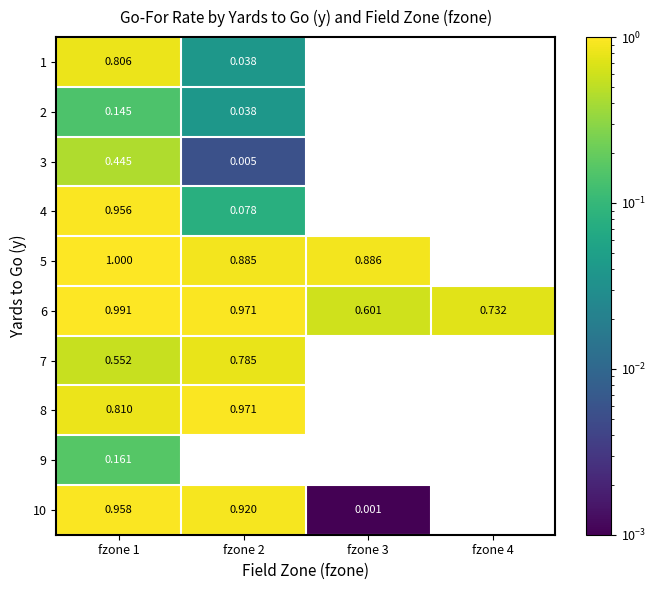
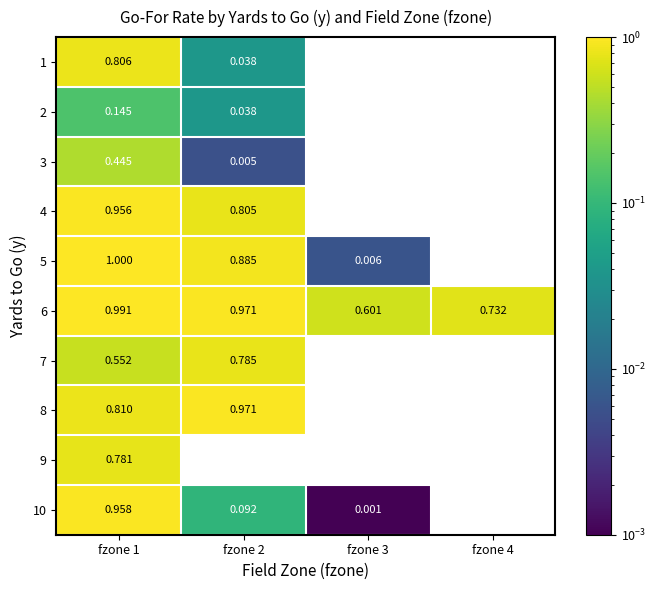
4, fzone 2: 0.078 -> 0.805
5, fzone 3: 0.886 -> 0.006
9, fzone 1: 0.161 -> 0.781
10, fzone 2: 0.920 -> 0.092
